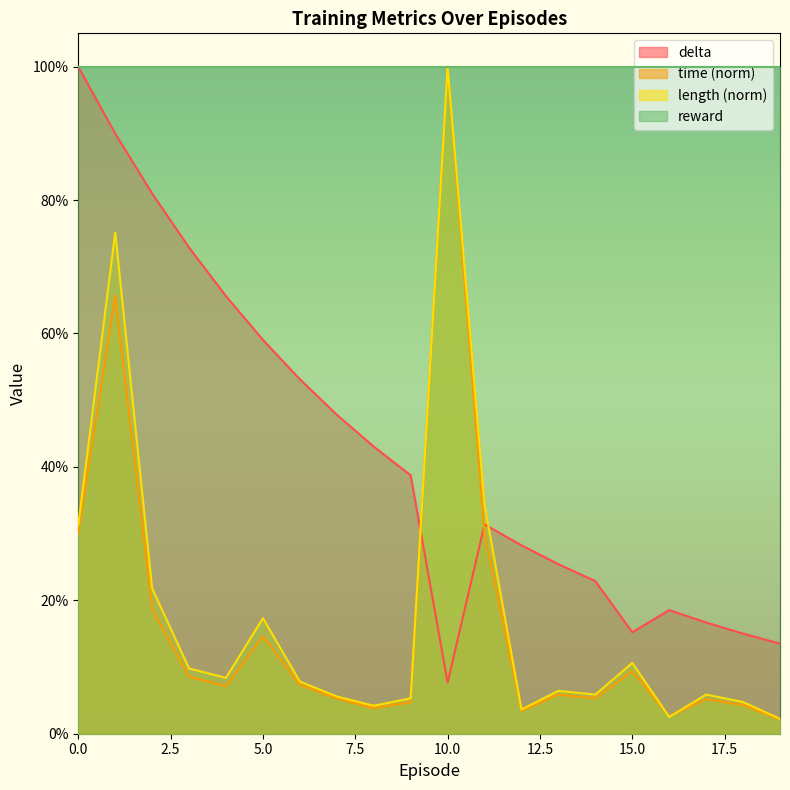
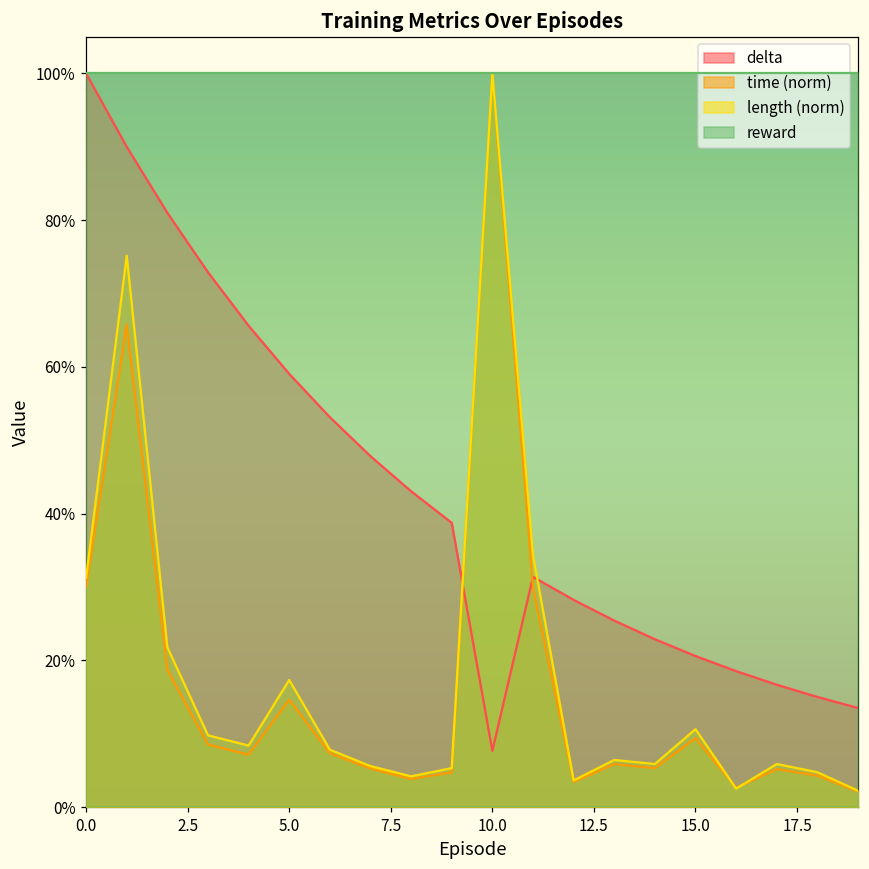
delta, 15.0: 15% -> 21%
